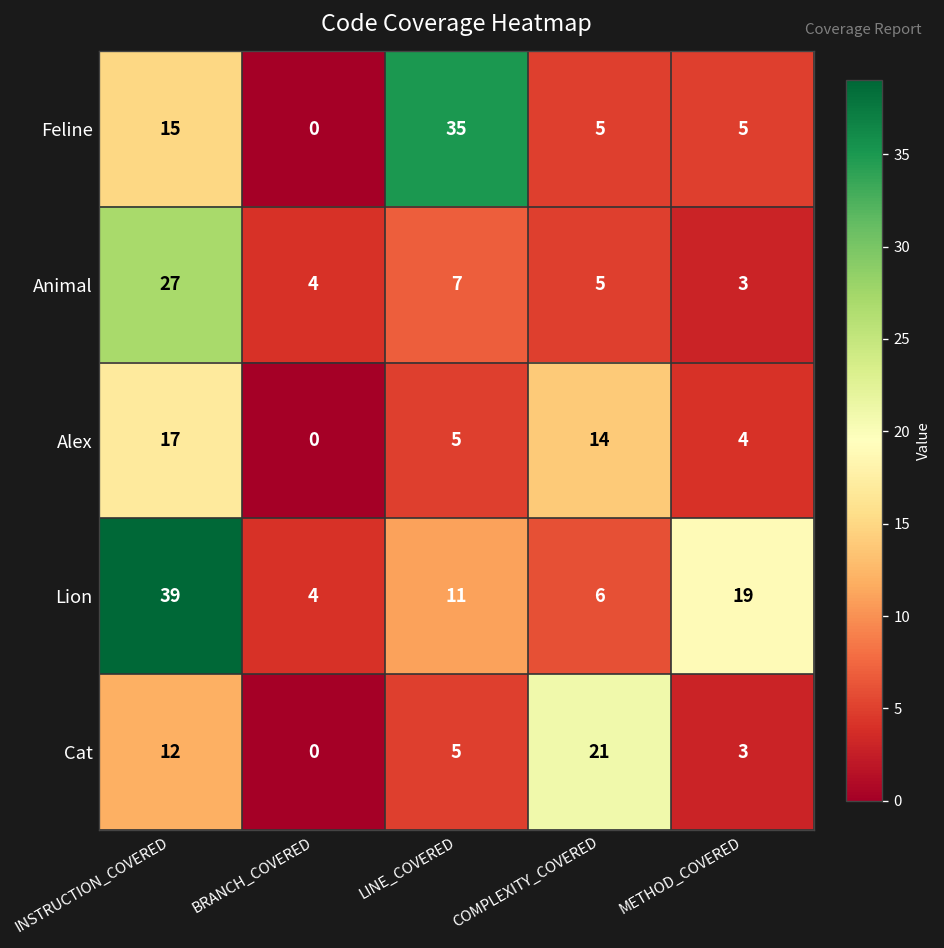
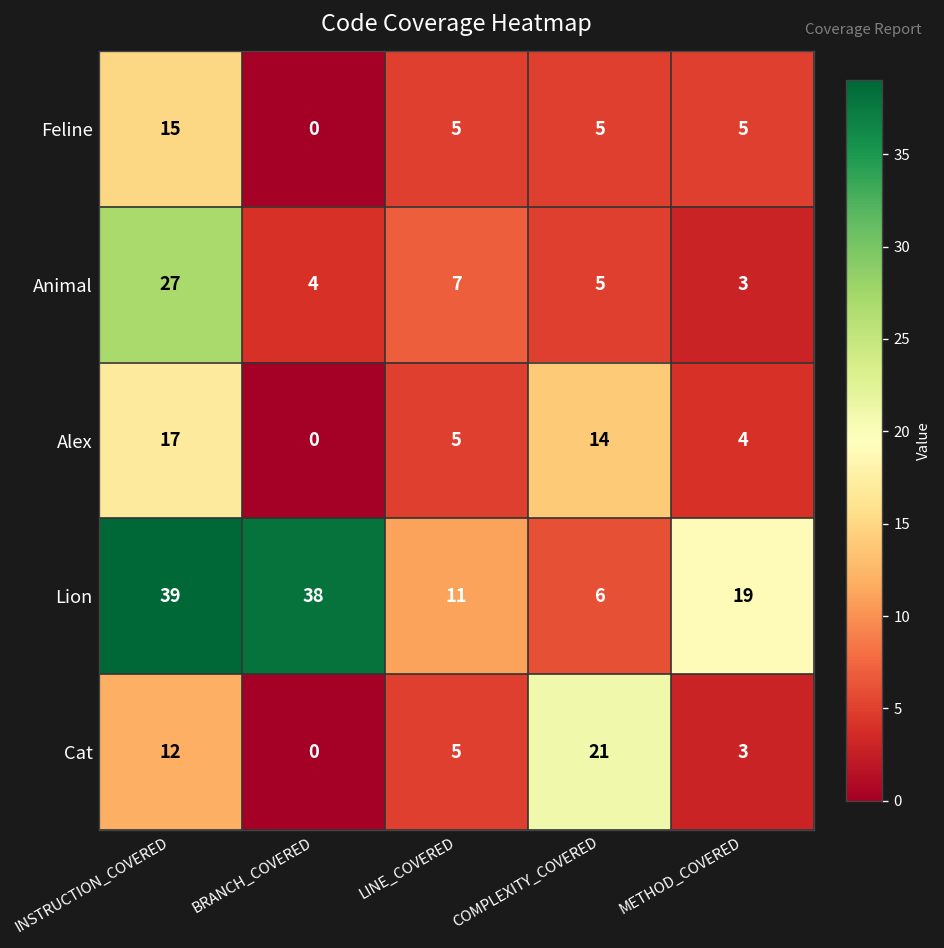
Feline, LINE_COVERED: 35 -> 5
Lion, BRANCH_COVERED: 4 -> 38
